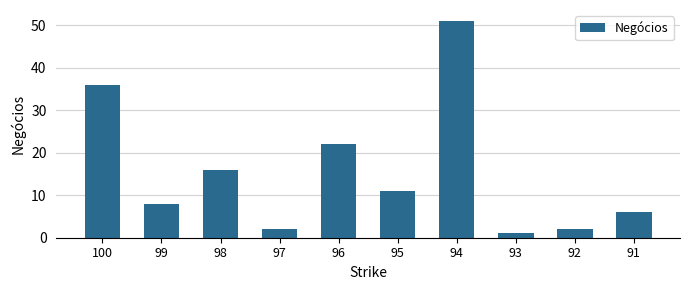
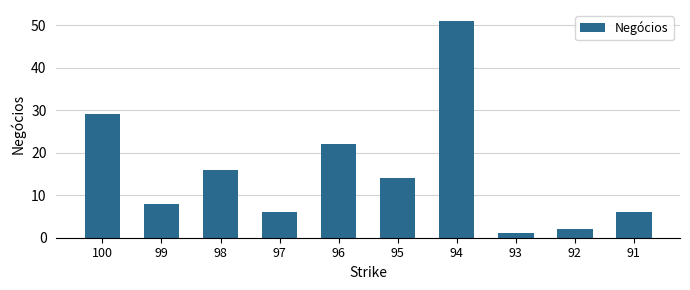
100: 36 -> 29
97: 2 -> 6
95: 11 -> 14
